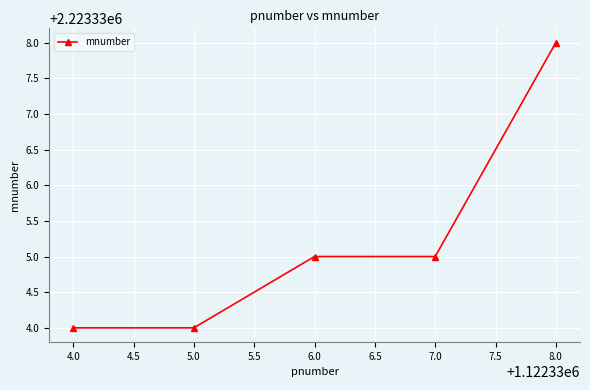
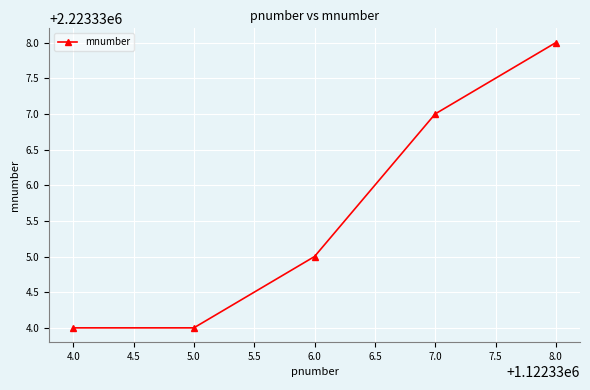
7.0: 2223335 -> 2223337
